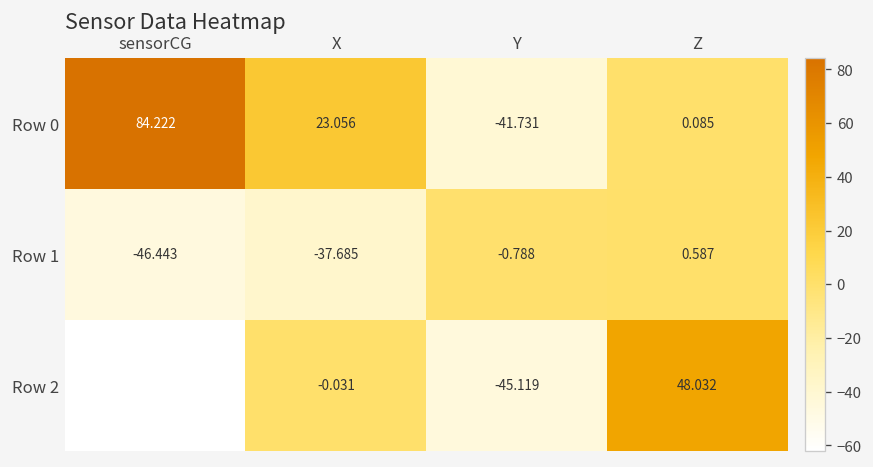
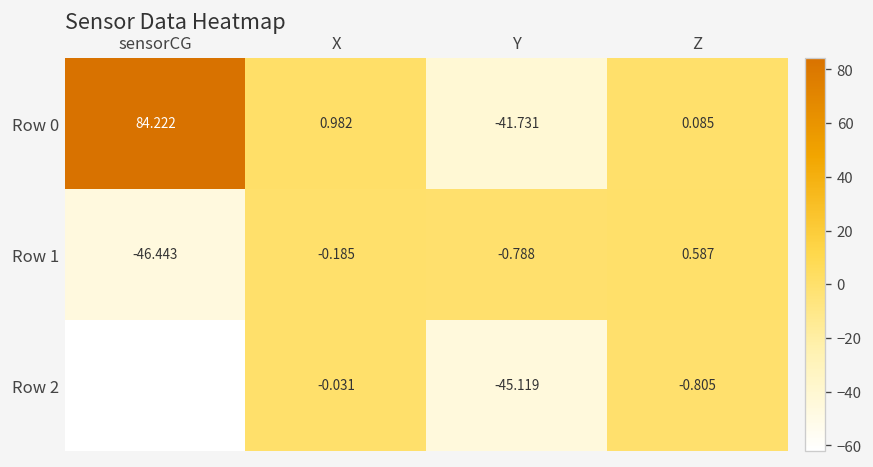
Row 0, X: 23.056 -> 0.982
Row 1, X: -37.685 -> -0.185
Row 2, Z: 48.032 -> -0.805
